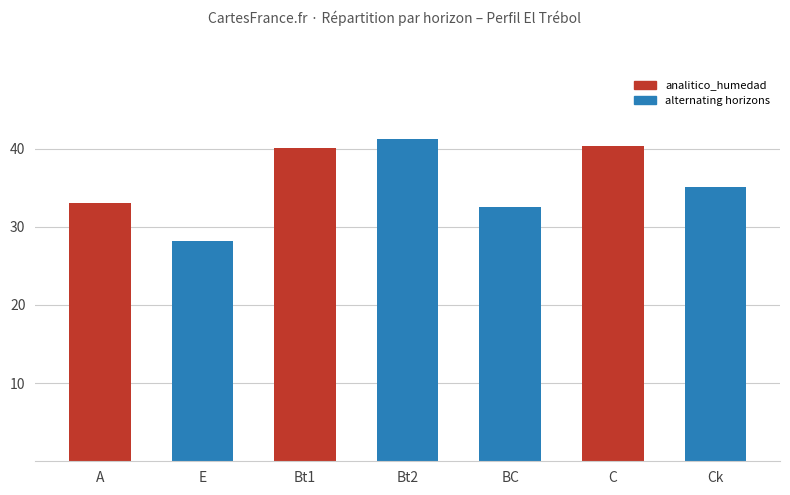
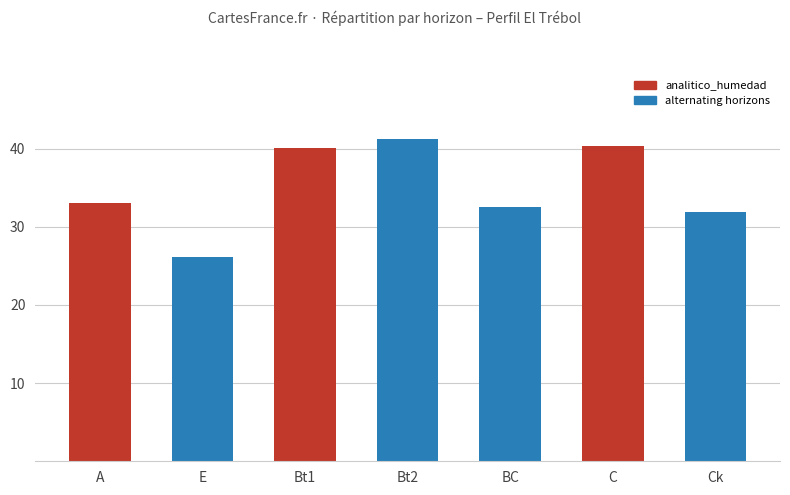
E: 28 -> 26
Ck: 35 -> 32
